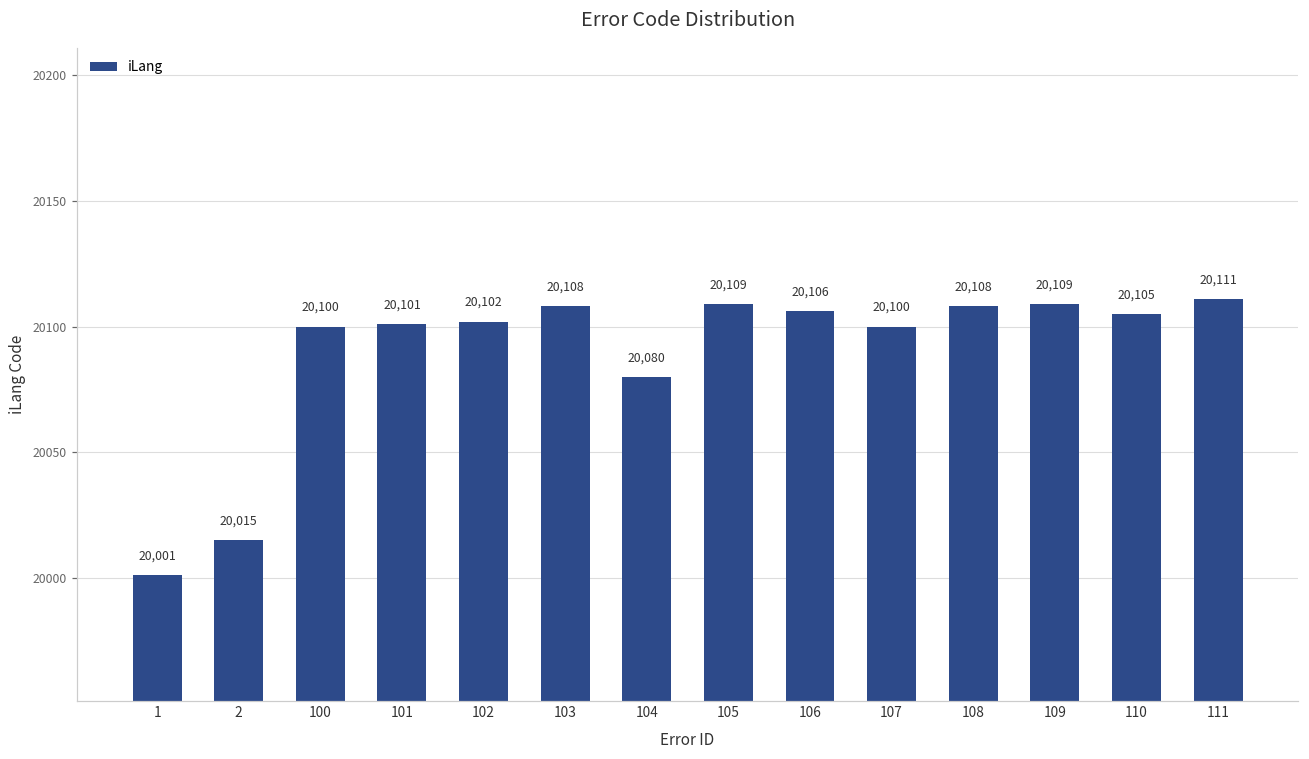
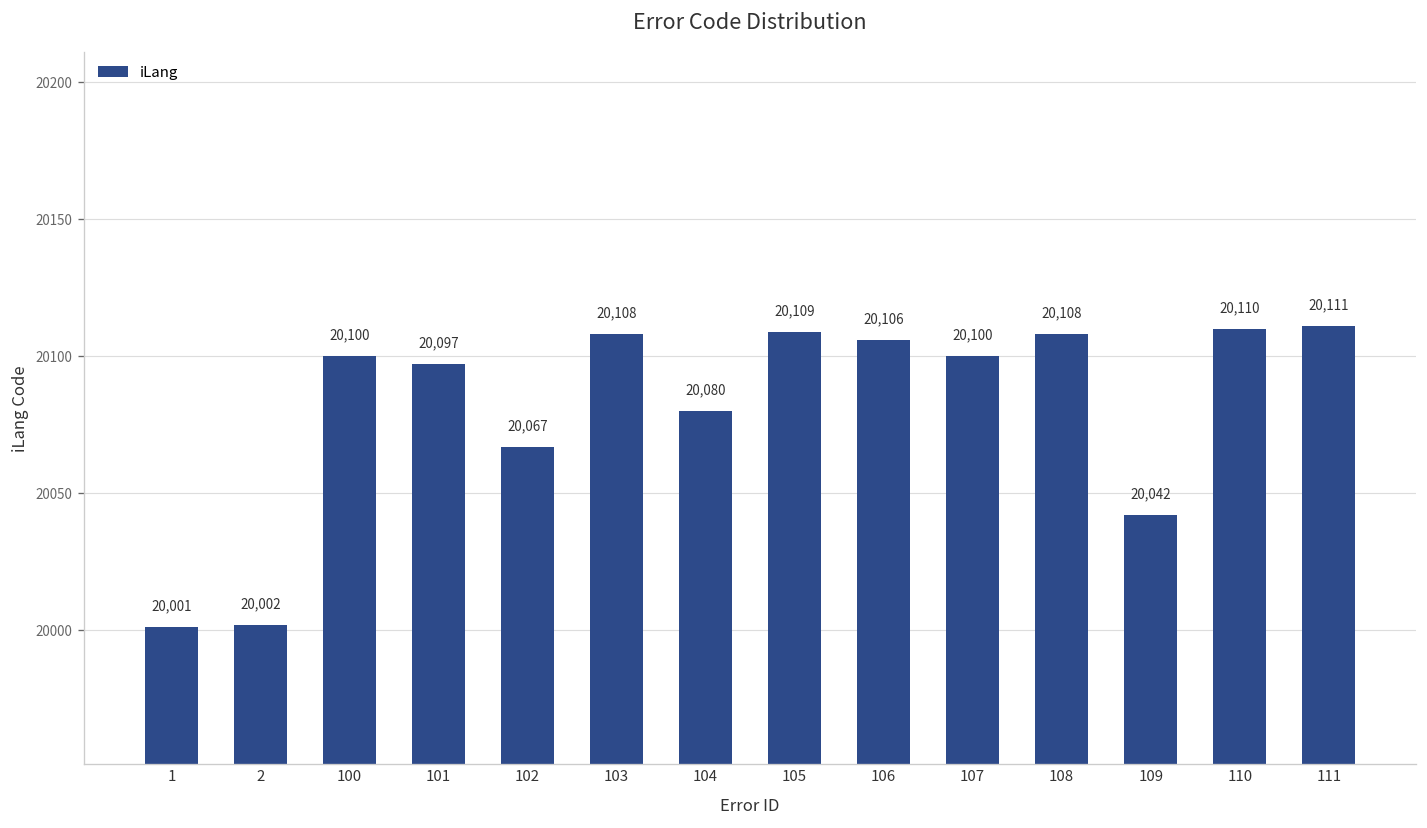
2: 20,015 -> 20,002
101: 20,101 -> 20,097
102: 20,102 -> 20,067
109: 20,109 -> 20,042
110: 20,105 -> 20,110
